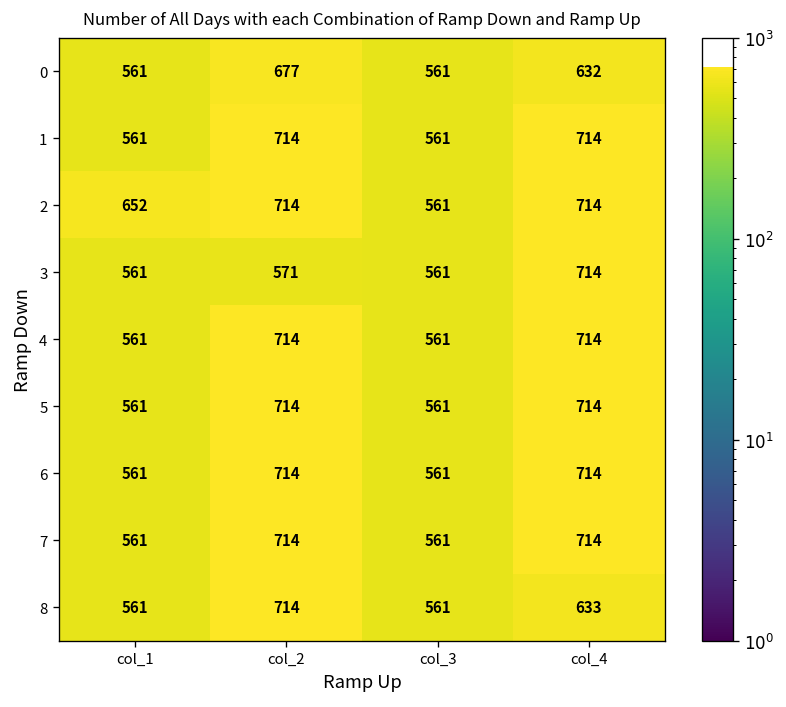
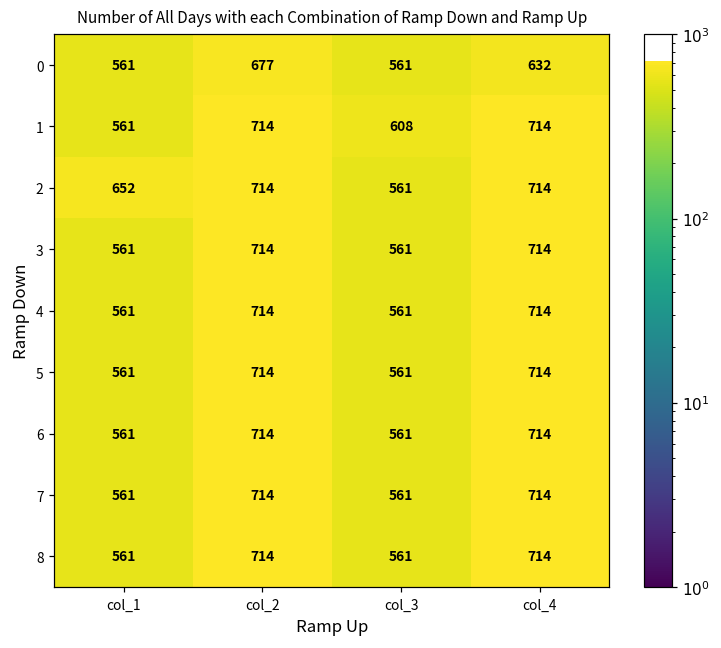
1, col_3: 561 -> 608
3, col_2: 571 -> 714
8, col_4: 633 -> 714
